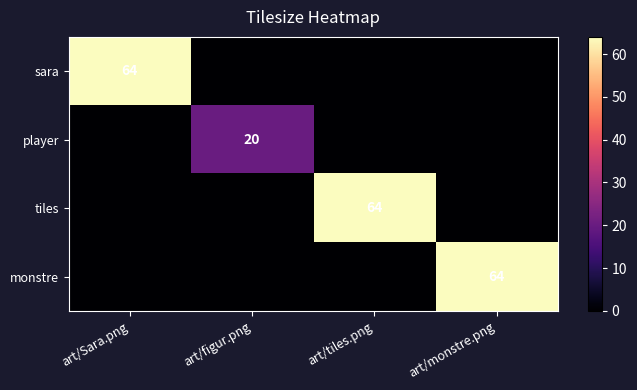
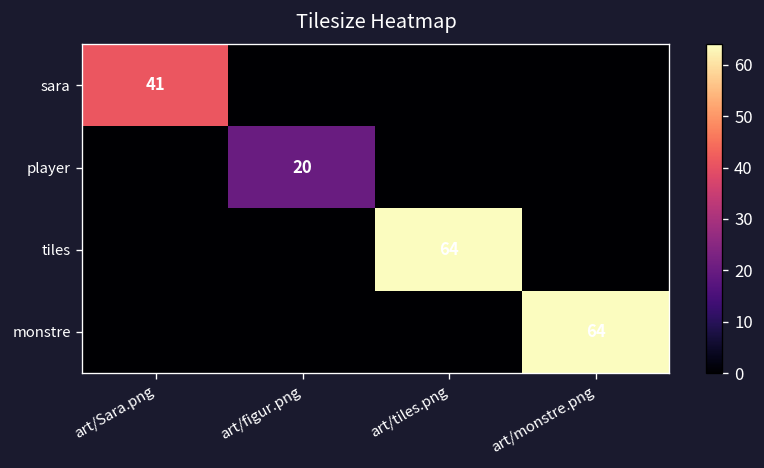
sara, art/Sara.png: 64 -> 41
